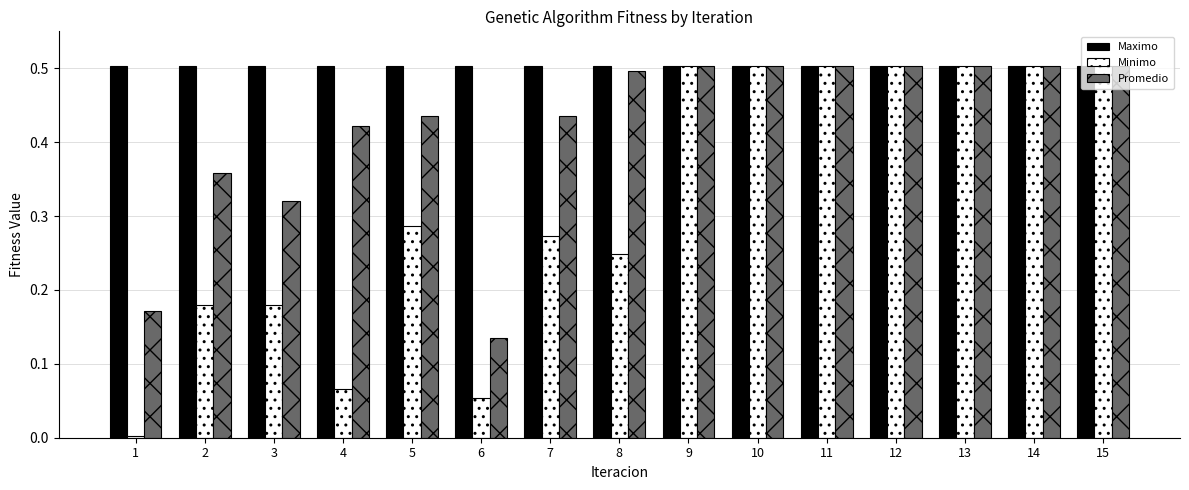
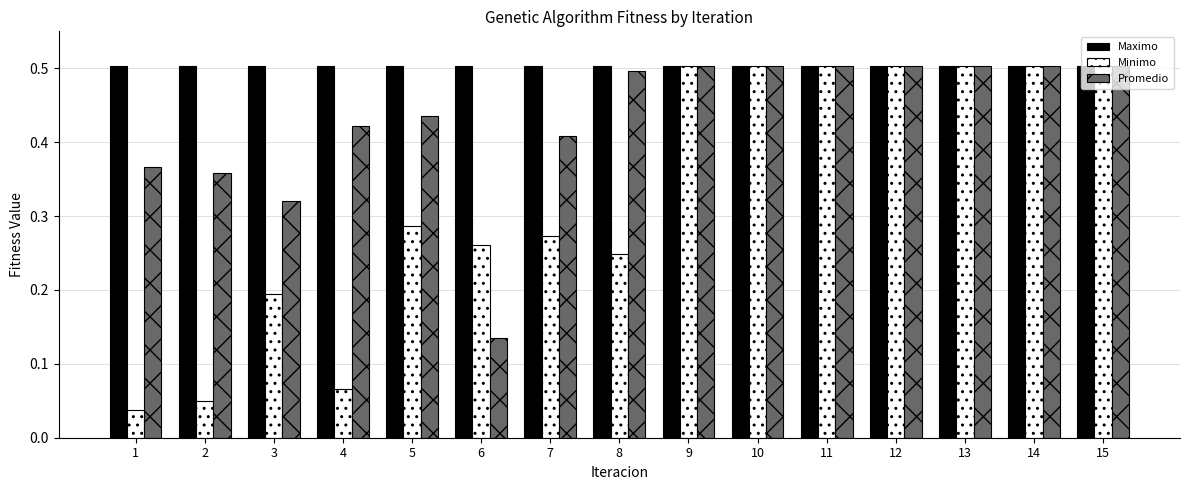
Minimo, 1: 0.00 -> 0.04
Promedio, 1: 0.17 -> 0.37
Minimo, 2: 0.18 -> 0.05
Minimo, 3: 0.18 -> 0.19
Minimo, 6: 0.05 -> 0.26
Promedio, 7: 0.44 -> 0.41
